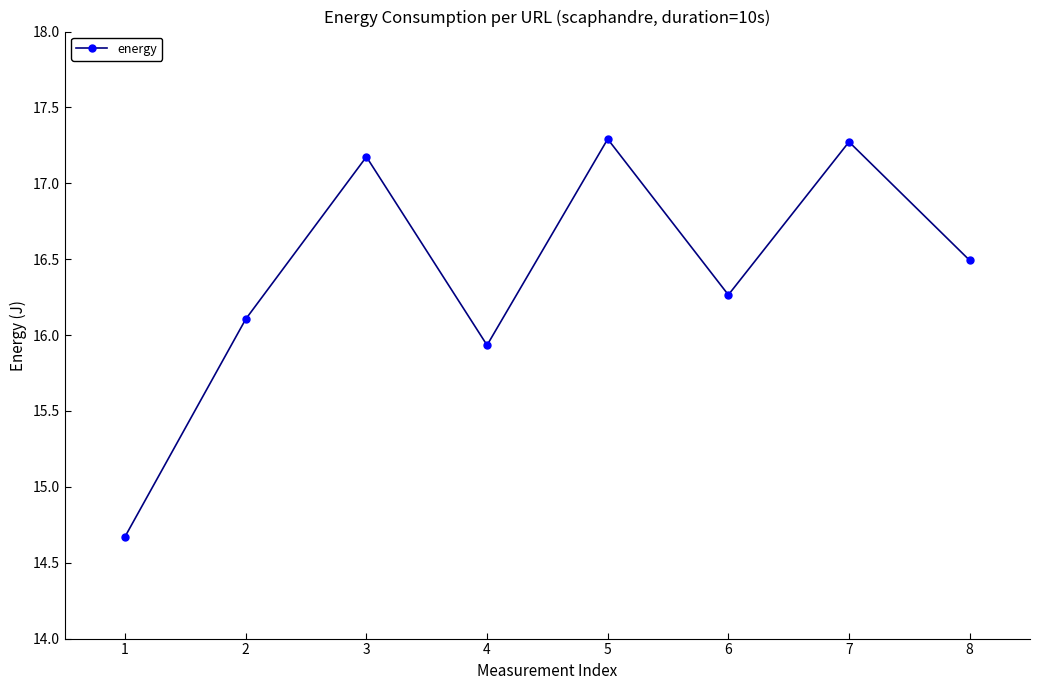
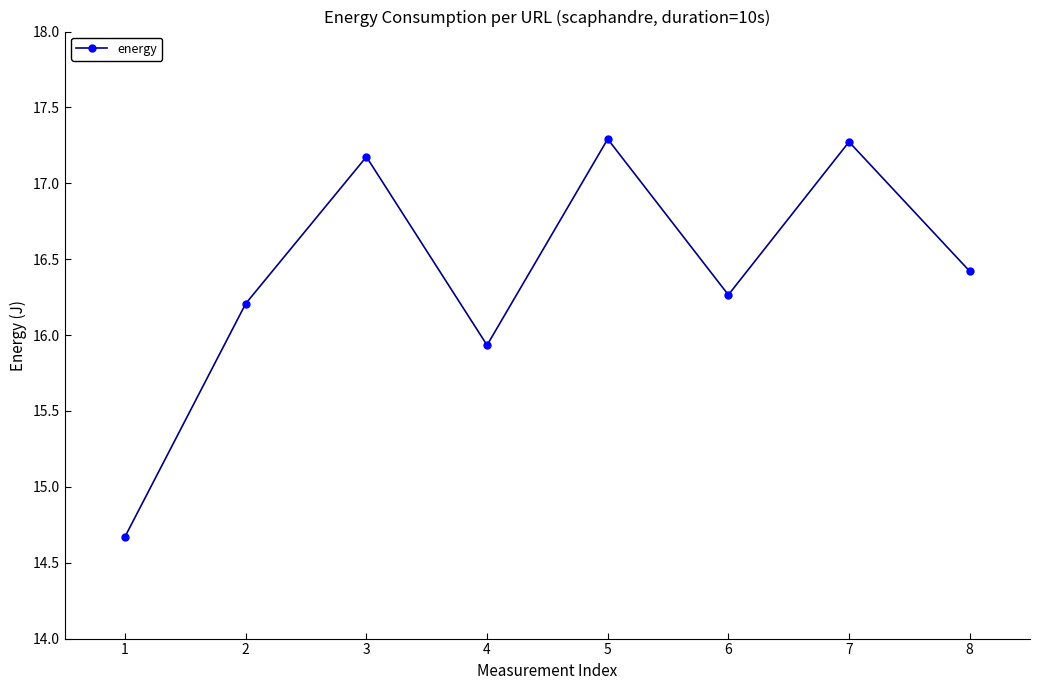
2: 16.11 -> 16.21
8: 16.49 -> 16.42
